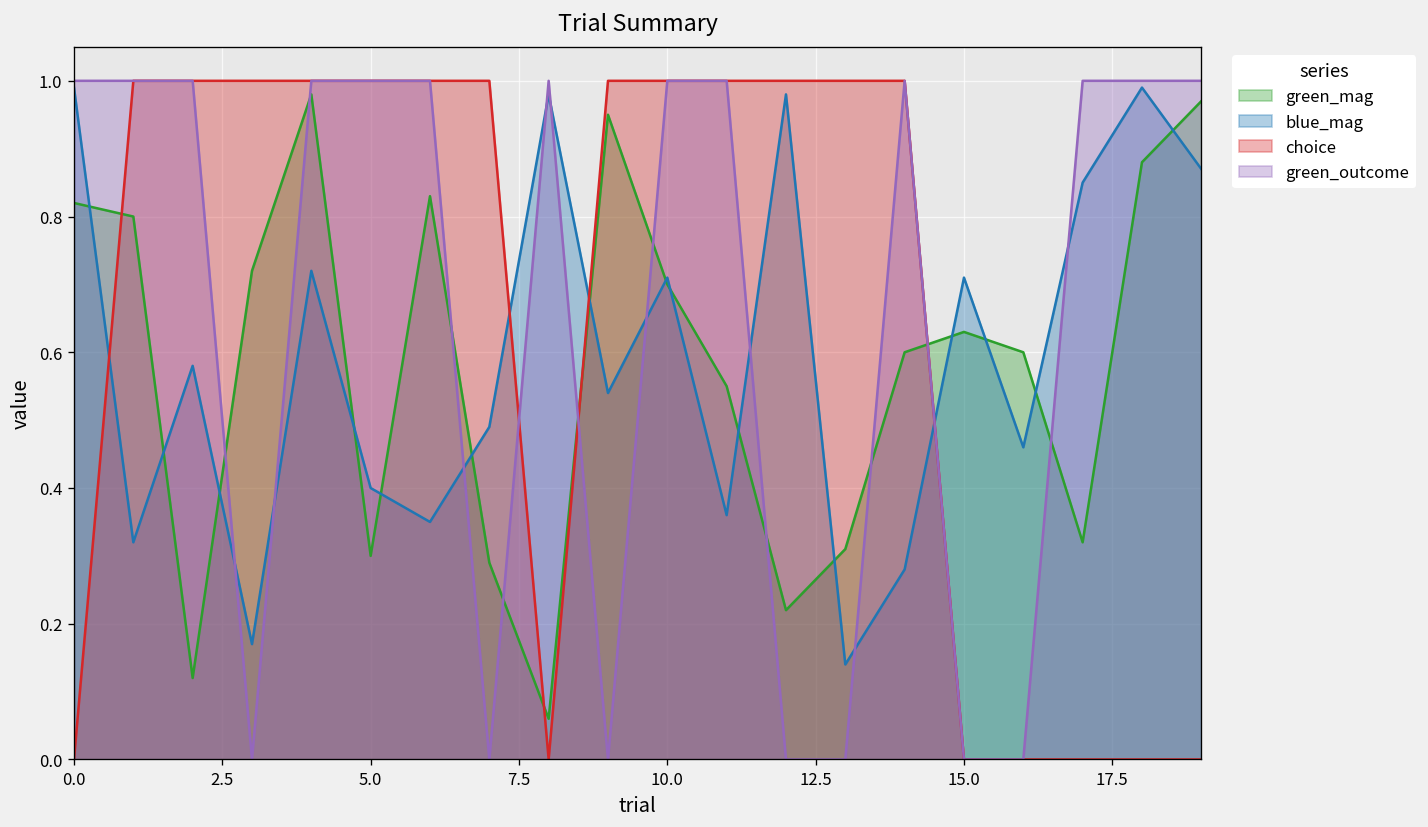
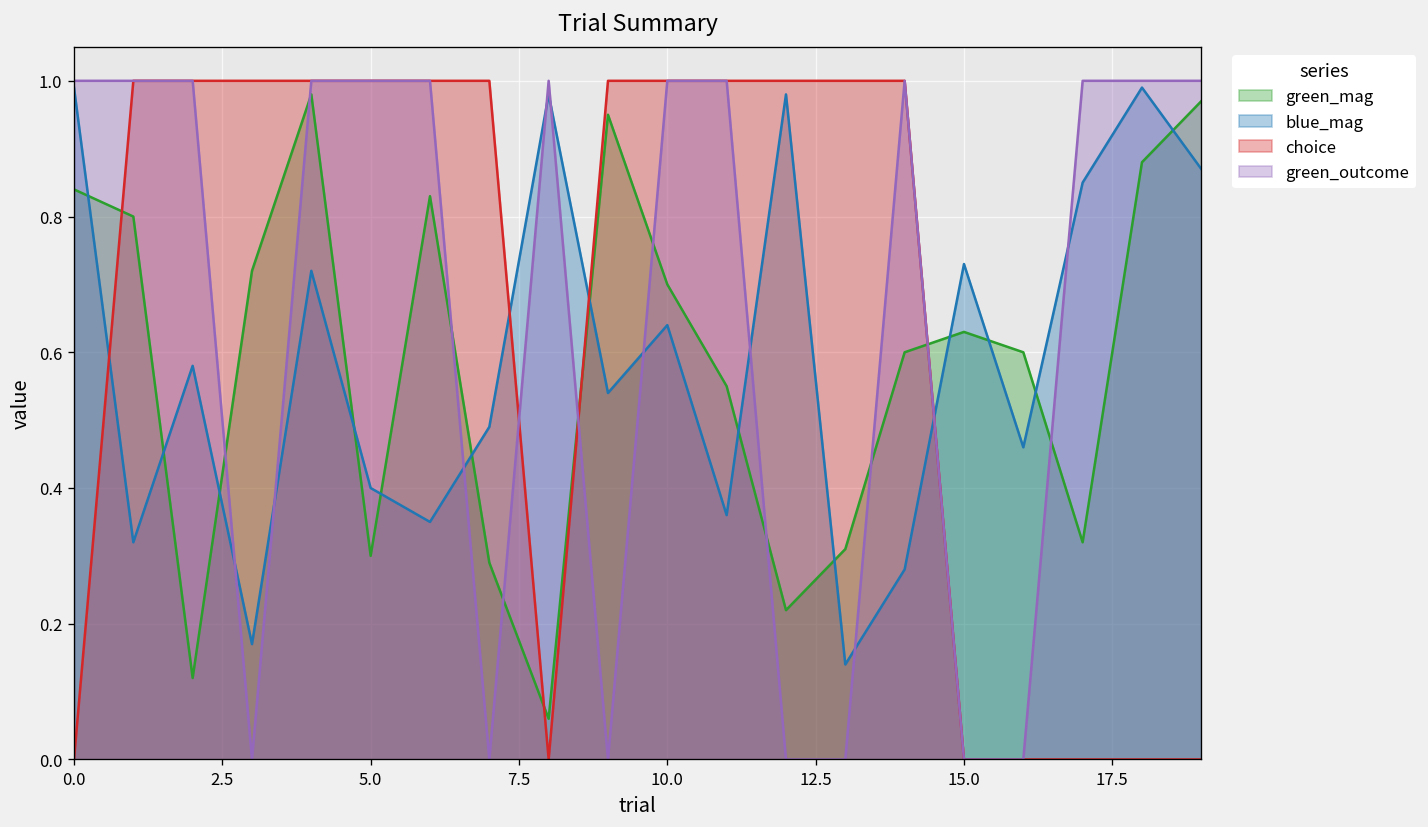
green_mag, 0.0: 0.82 -> 0.84
blue_mag, 10.0: 0.71 -> 0.64
blue_mag, 15.0: 0.71 -> 0.73
